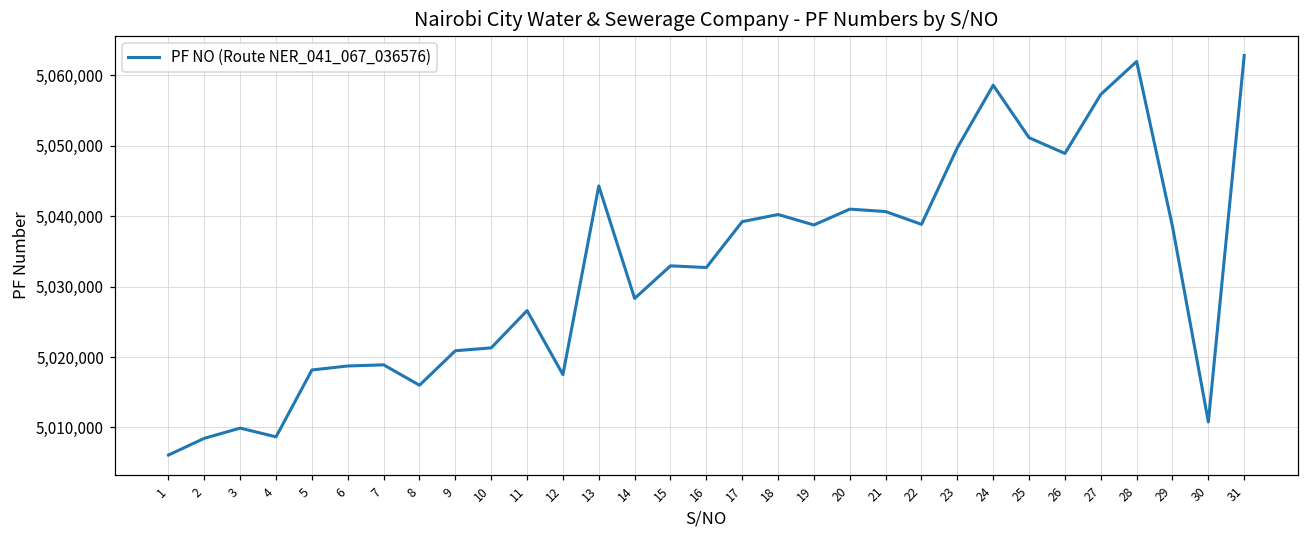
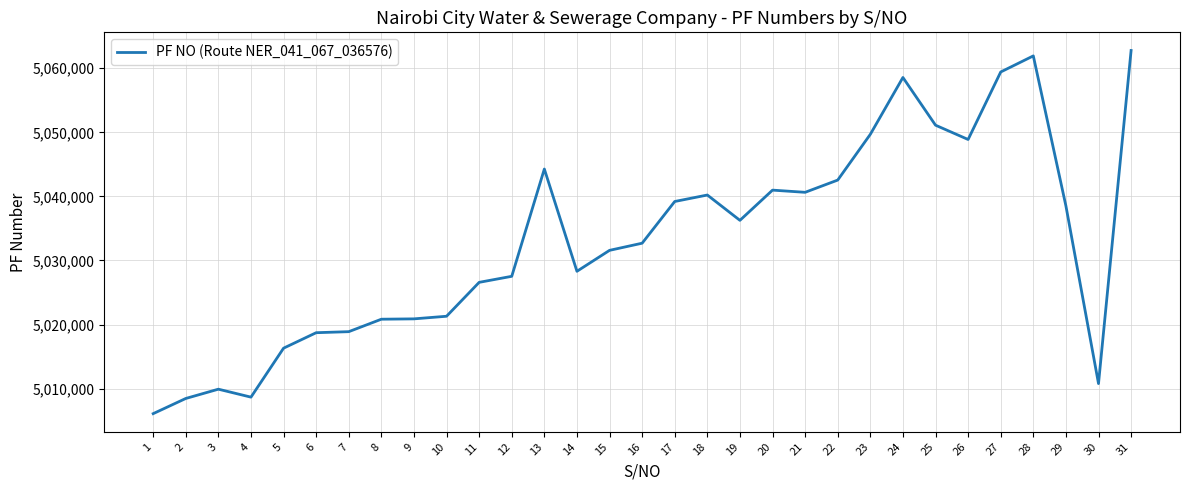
5: 5,018,000 -> 5,016,000
8: 5,016,000 -> 5,021,000
12: 5,017,000 -> 5,028,000
15: 5,033,000 -> 5,032,000
19: 5,039,000 -> 5,036,000
22: 5,039,000 -> 5,043,000
27: 5,057,000 -> 5,059,000
